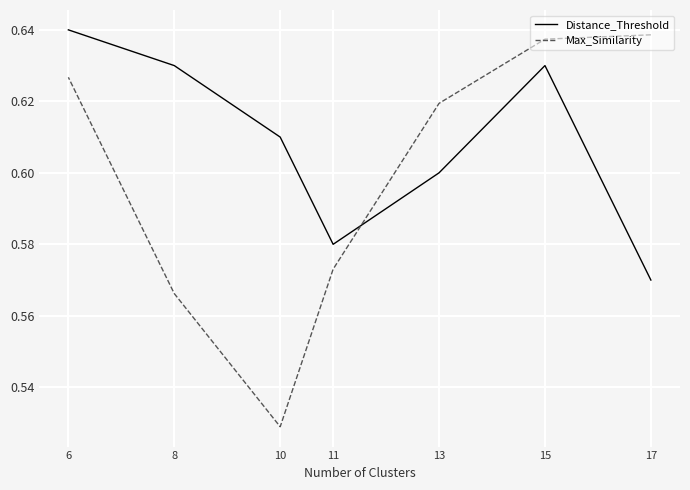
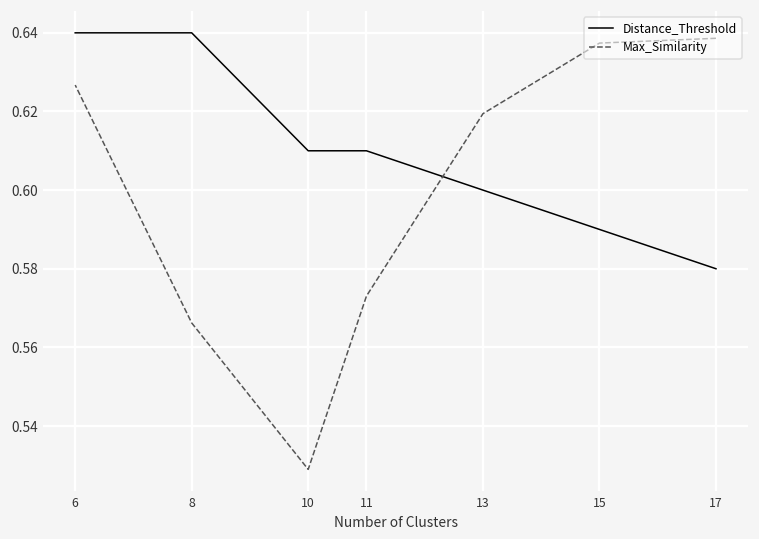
Distance_Threshold, 8: 0.63 -> 0.64
Distance_Threshold, 11: 0.58 -> 0.61
Distance_Threshold, 15: 0.63 -> 0.59
Distance_Threshold, 17: 0.57 -> 0.58
